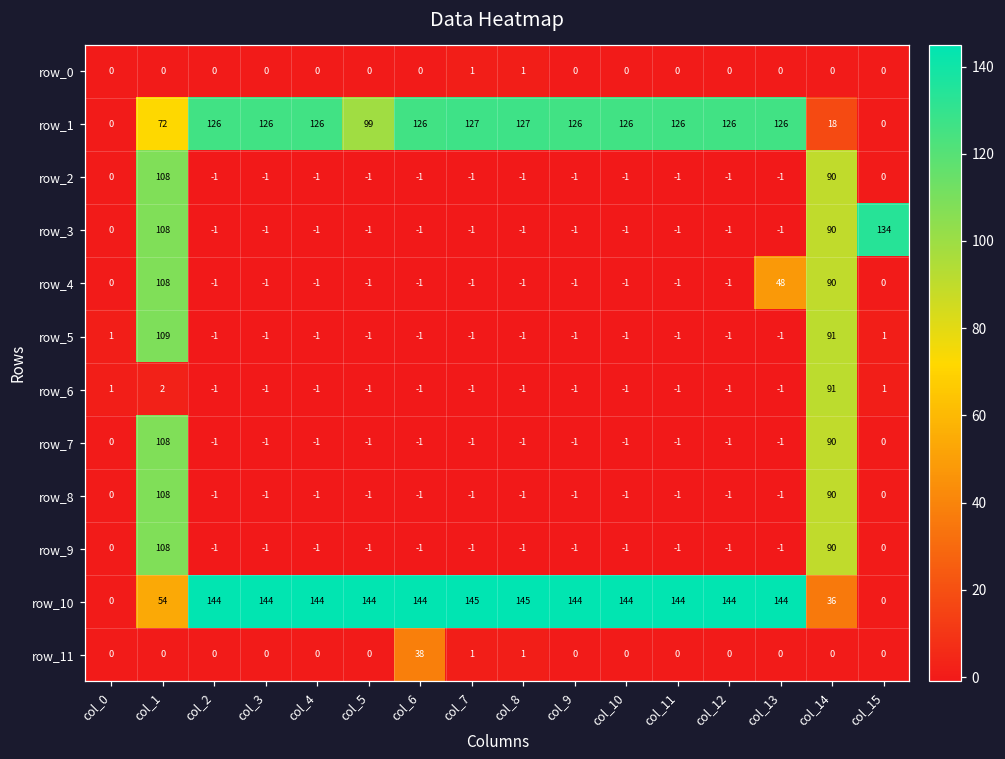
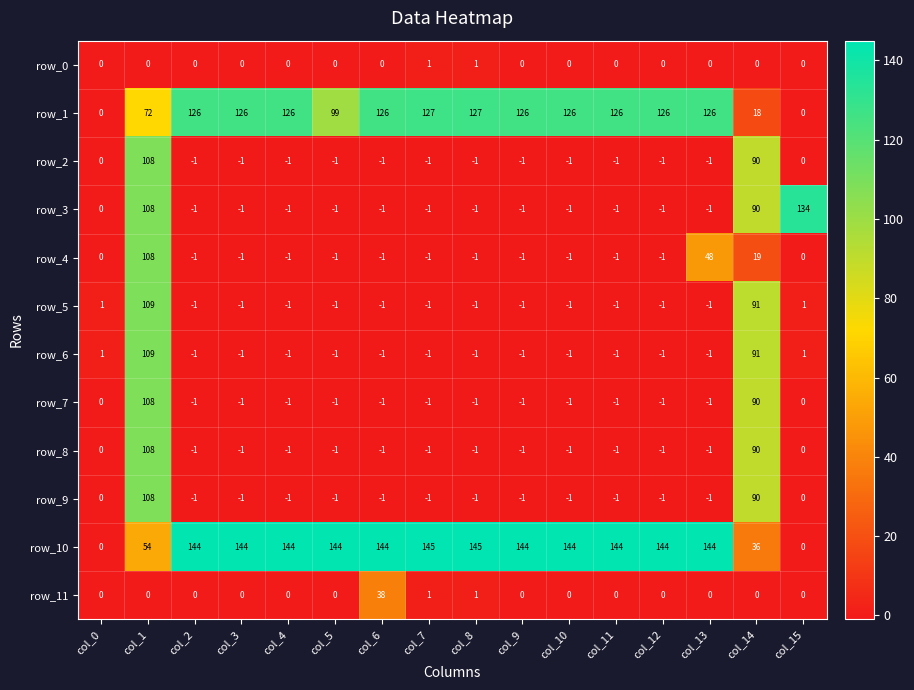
row_4, col_14: 90 -> 19
row_6, col_1: 2 -> 109
